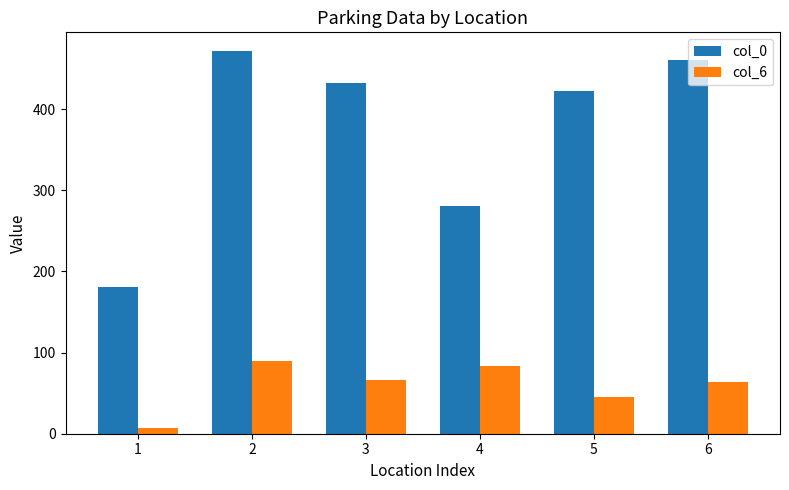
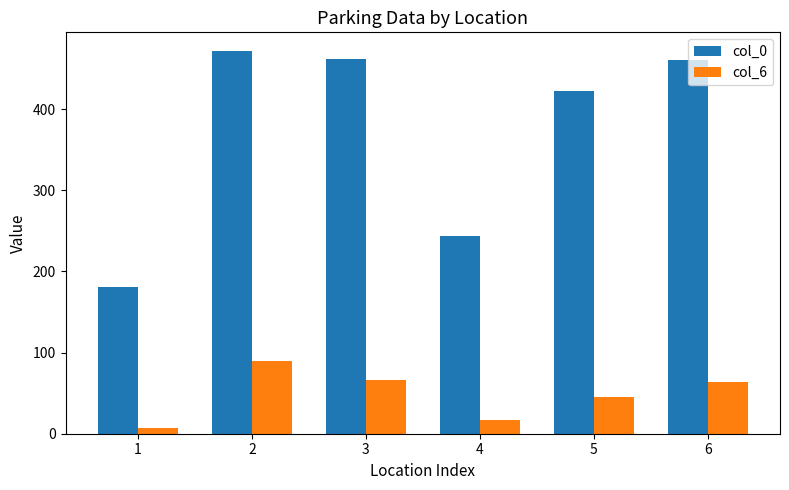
col_0, 3: 430 -> 460
col_0, 4: 280 -> 240
col_6, 4: 80 -> 20
